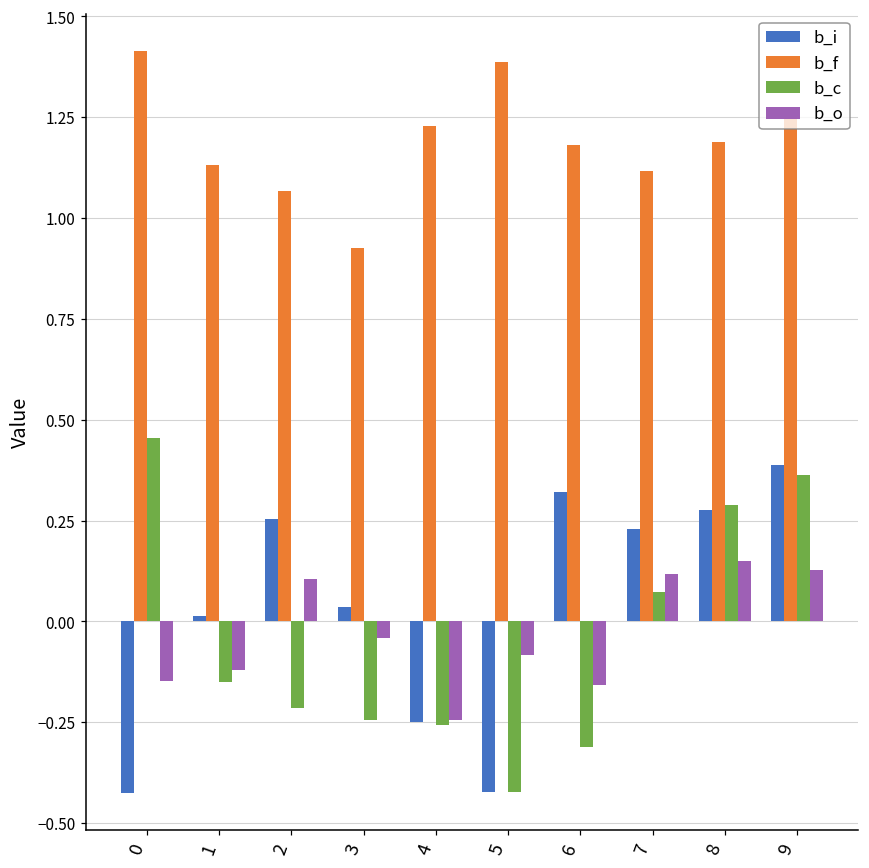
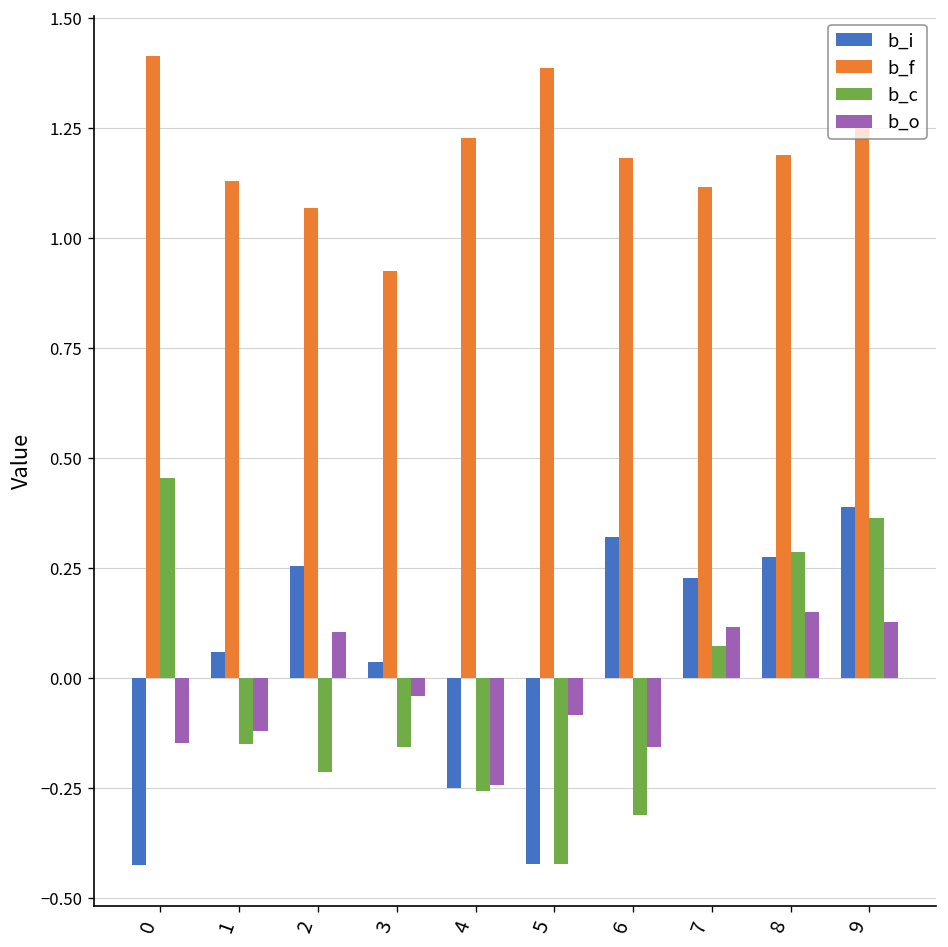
b_i, 1: 0.01 -> 0.06
b_c, 3: -0.24 -> -0.16
